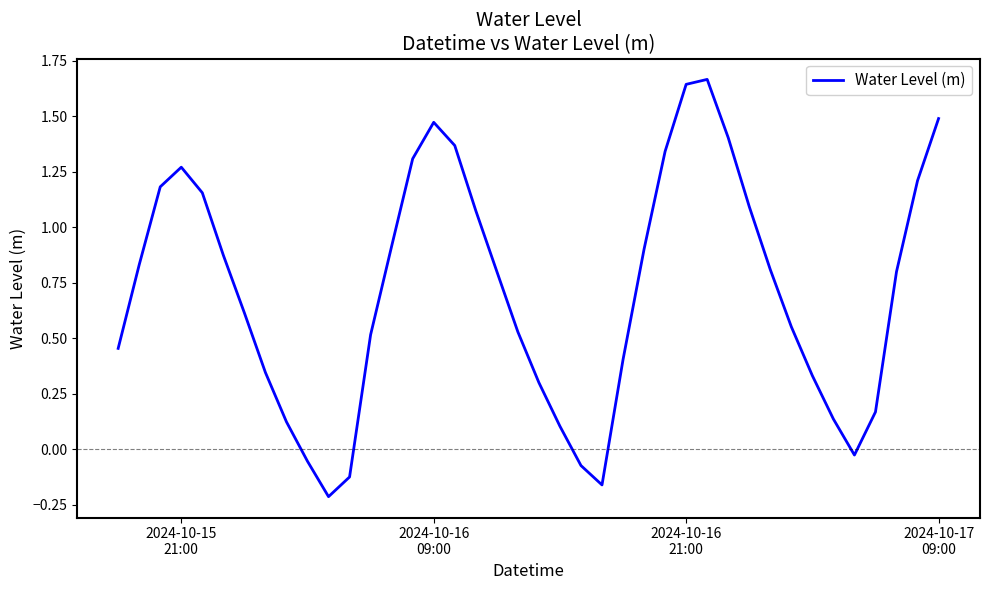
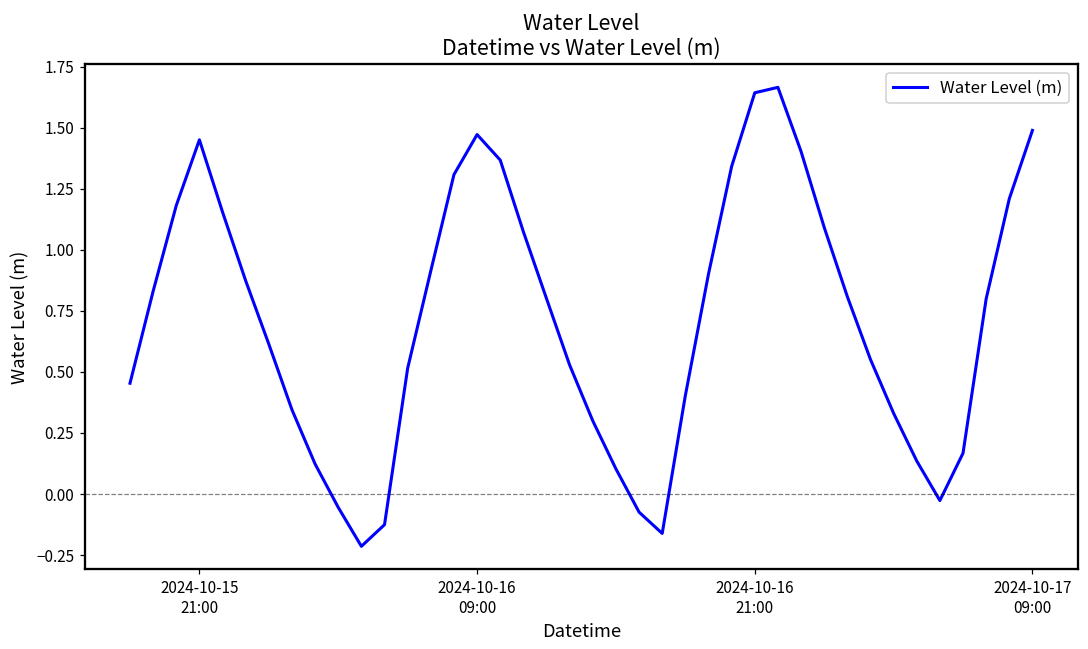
2024-10-15 21:00: 1.27 -> 1.45
